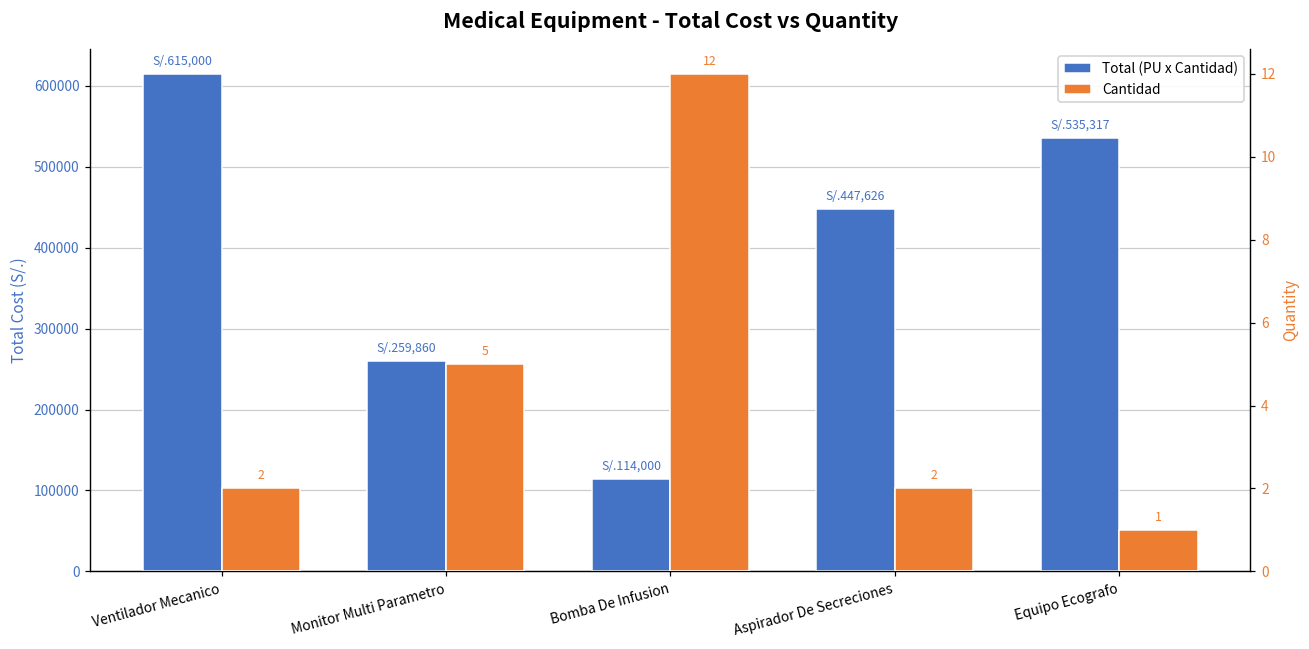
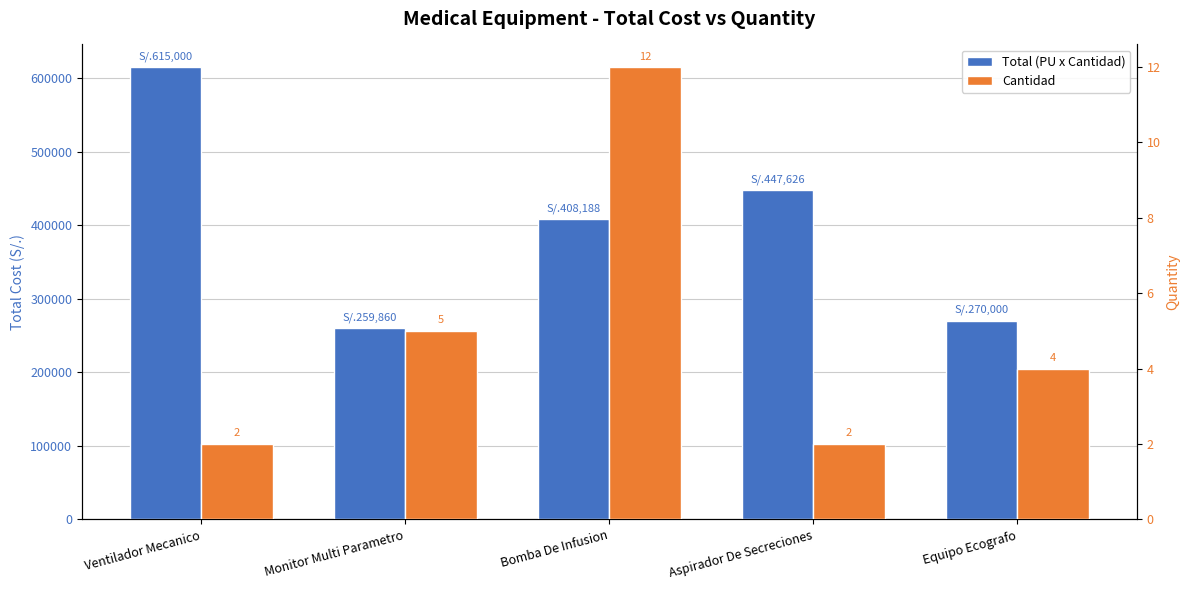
Total (PU x Cantidad), Bomba De Infusion: 114,000 -> 408,188
Total (PU x Cantidad), Equipo Ecografo: 535,317 -> 270,000
Cantidad, Equipo Ecografo: 1 -> 4
